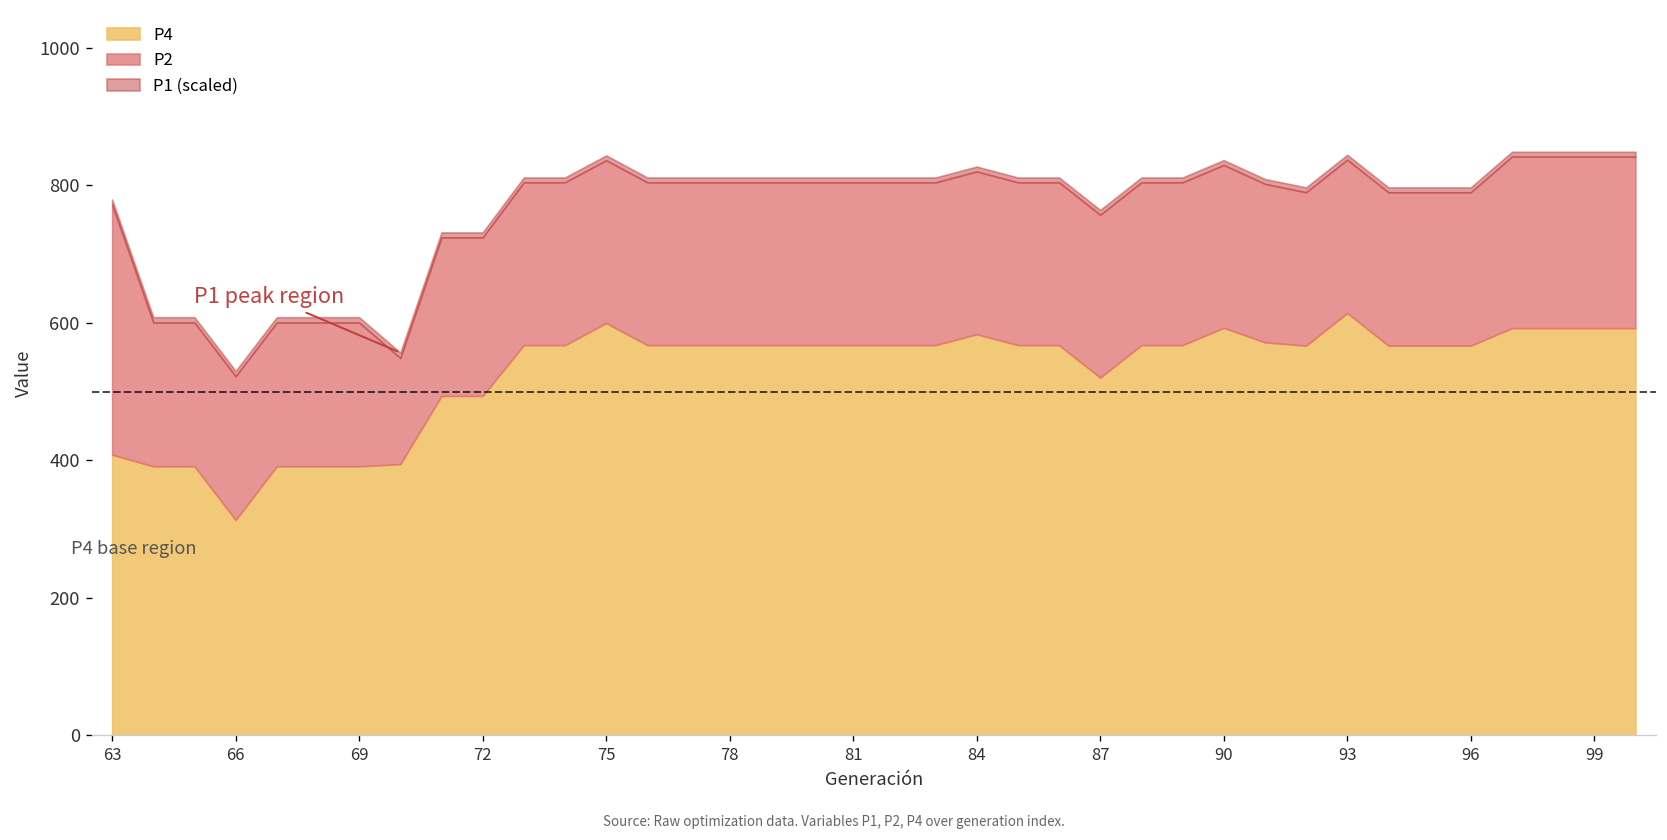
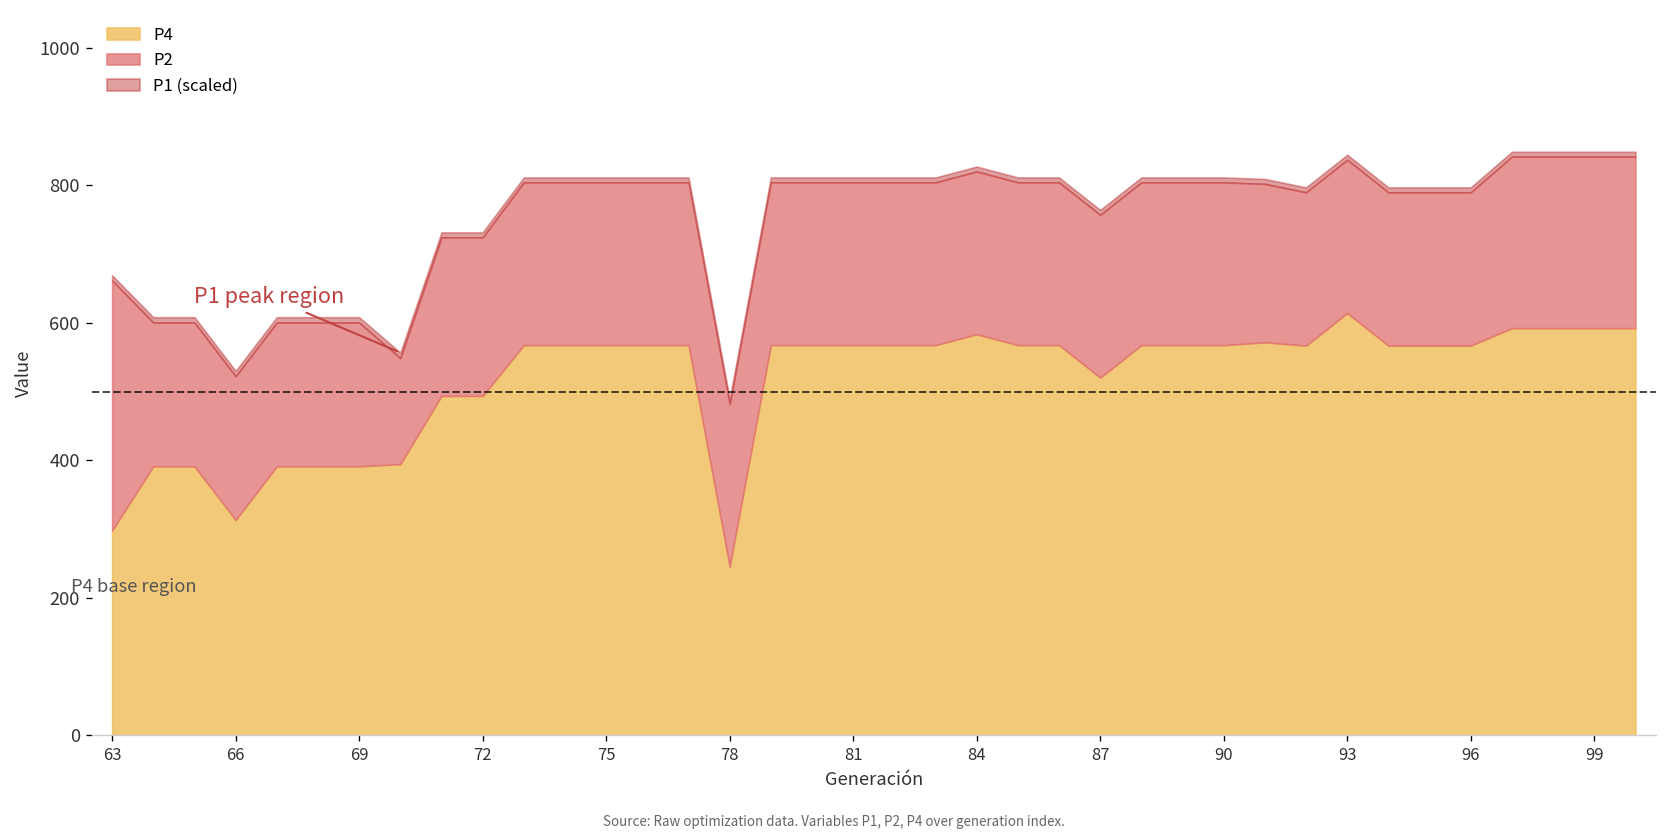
P4, 63: 410 -> 300
P4, 75: 600 -> 570
P4, 78: 570 -> 250
P4, 90: 590 -> 570
